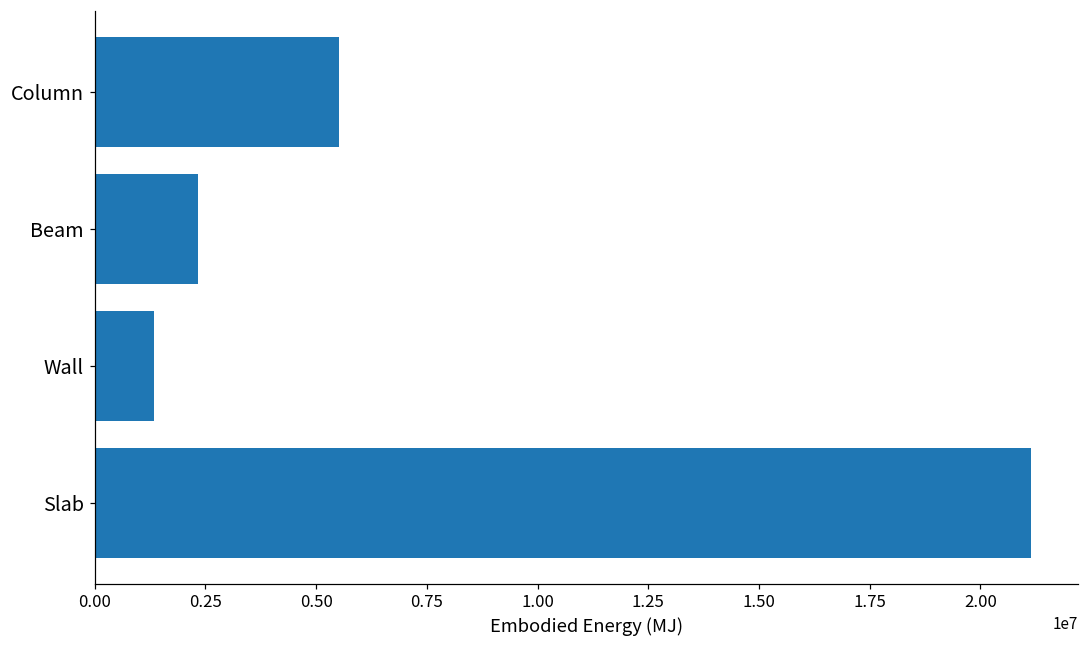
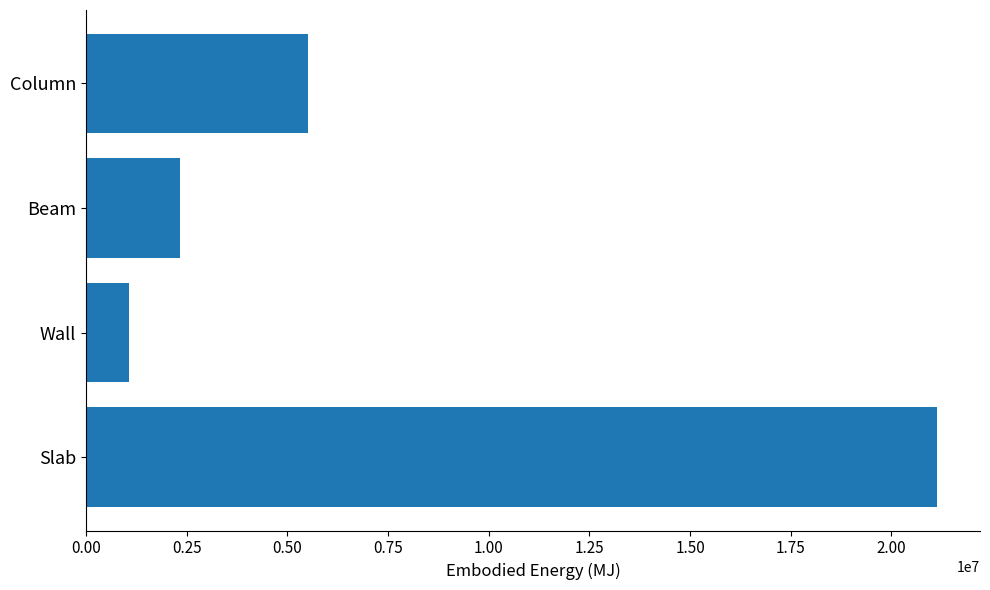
Wall: 1300000 -> 1100000
